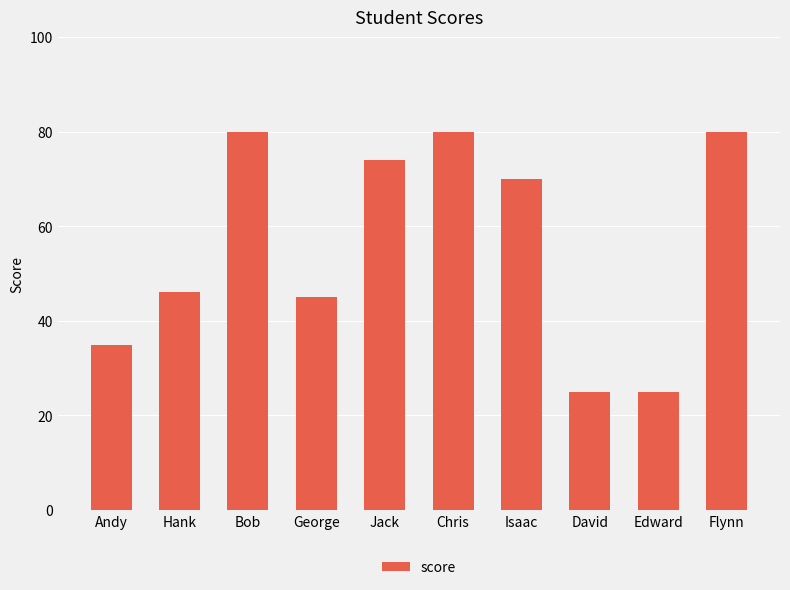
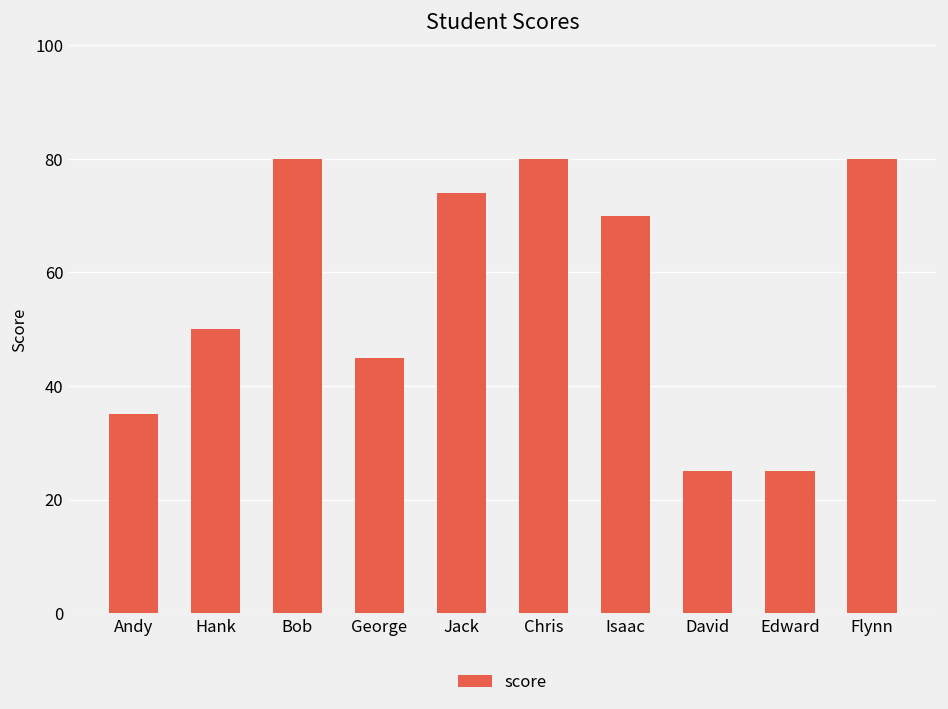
Hank: 46 -> 50
